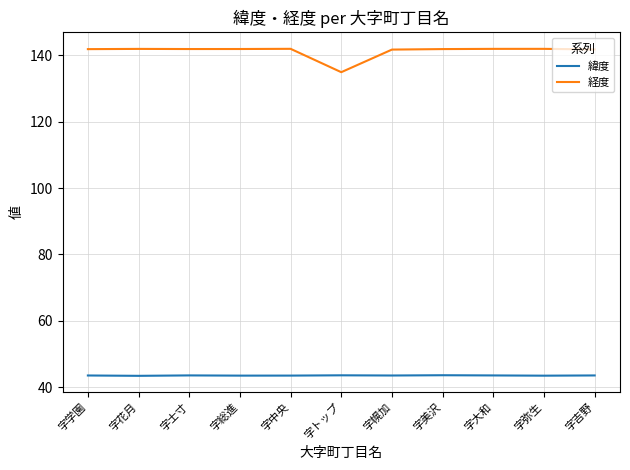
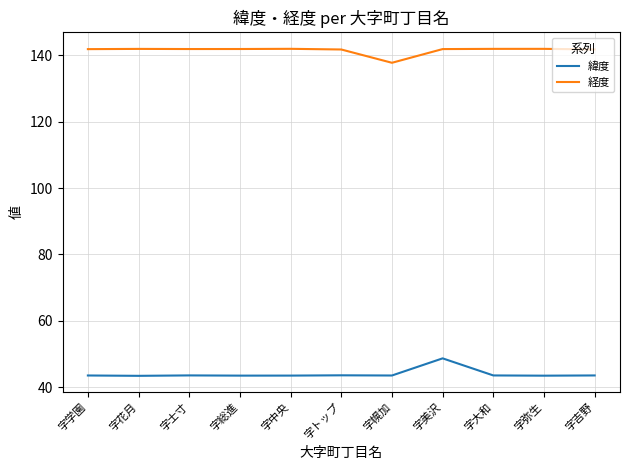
経度, 字トップ: 135 -> 142
経度, 字幌加: 142 -> 138
緯度, 字美沢: 44 -> 49
